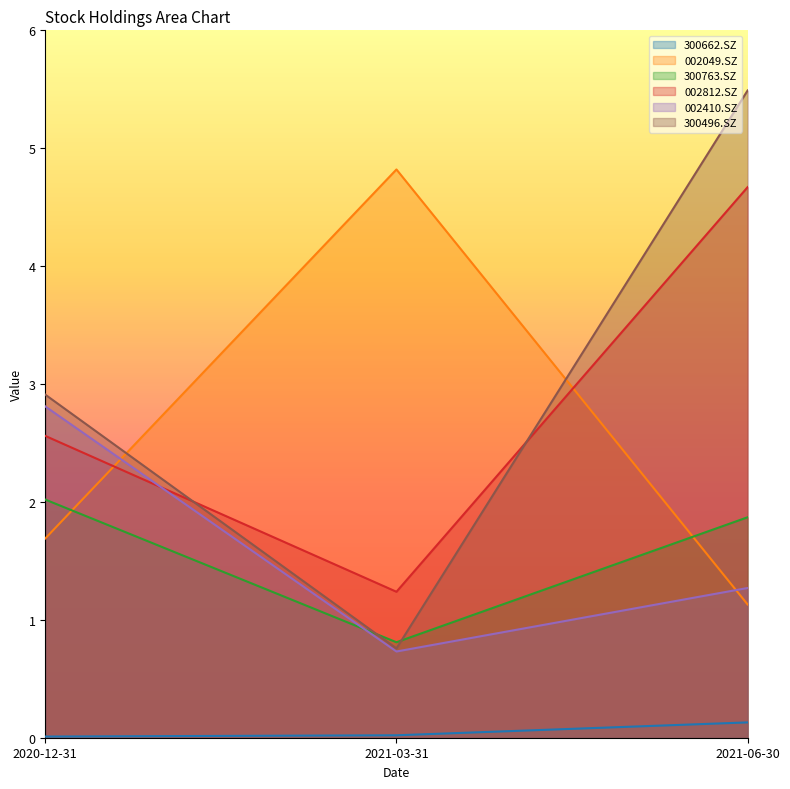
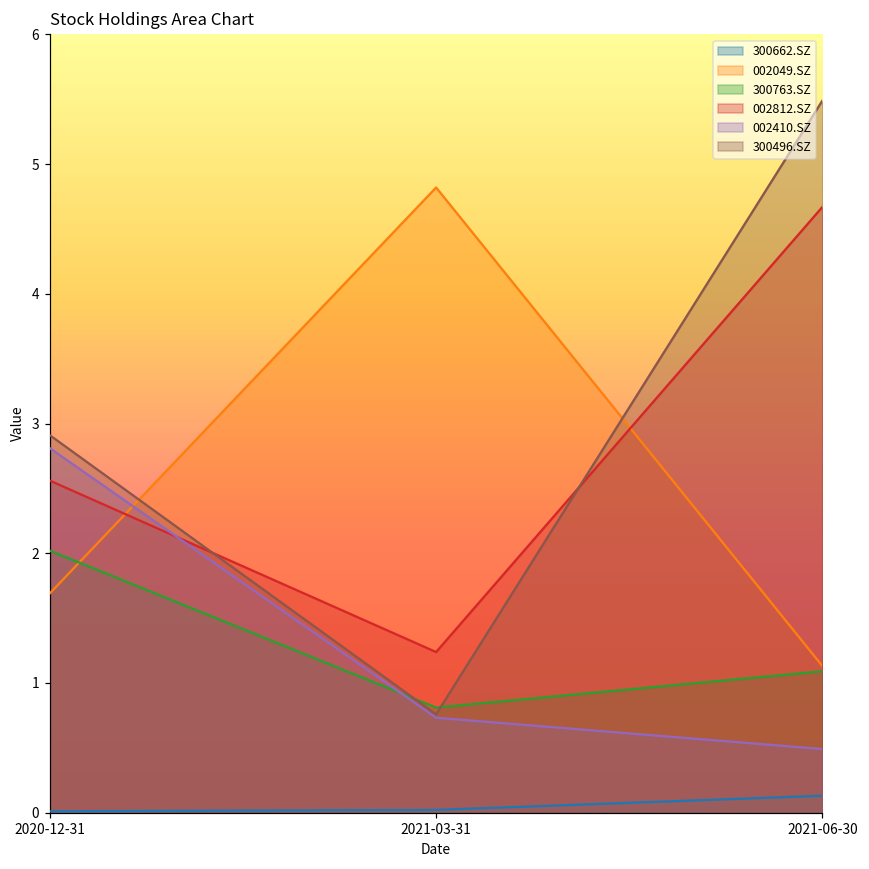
300763.SZ, 2021-06-30: 1.87 -> 1.09
002410.SZ, 2021-06-30: 1.27 -> 0.49
